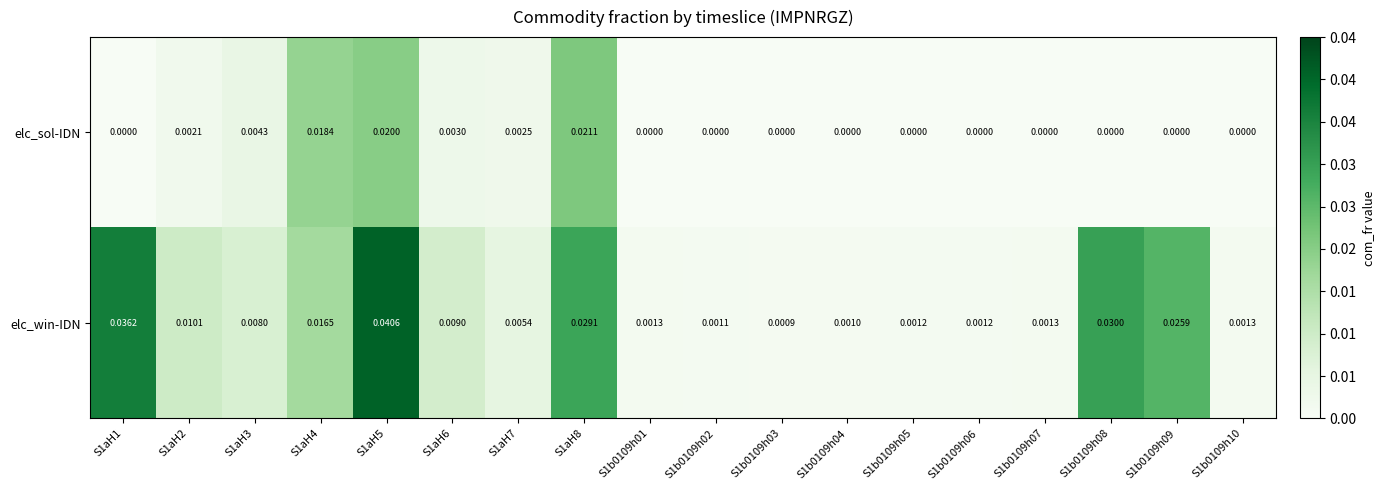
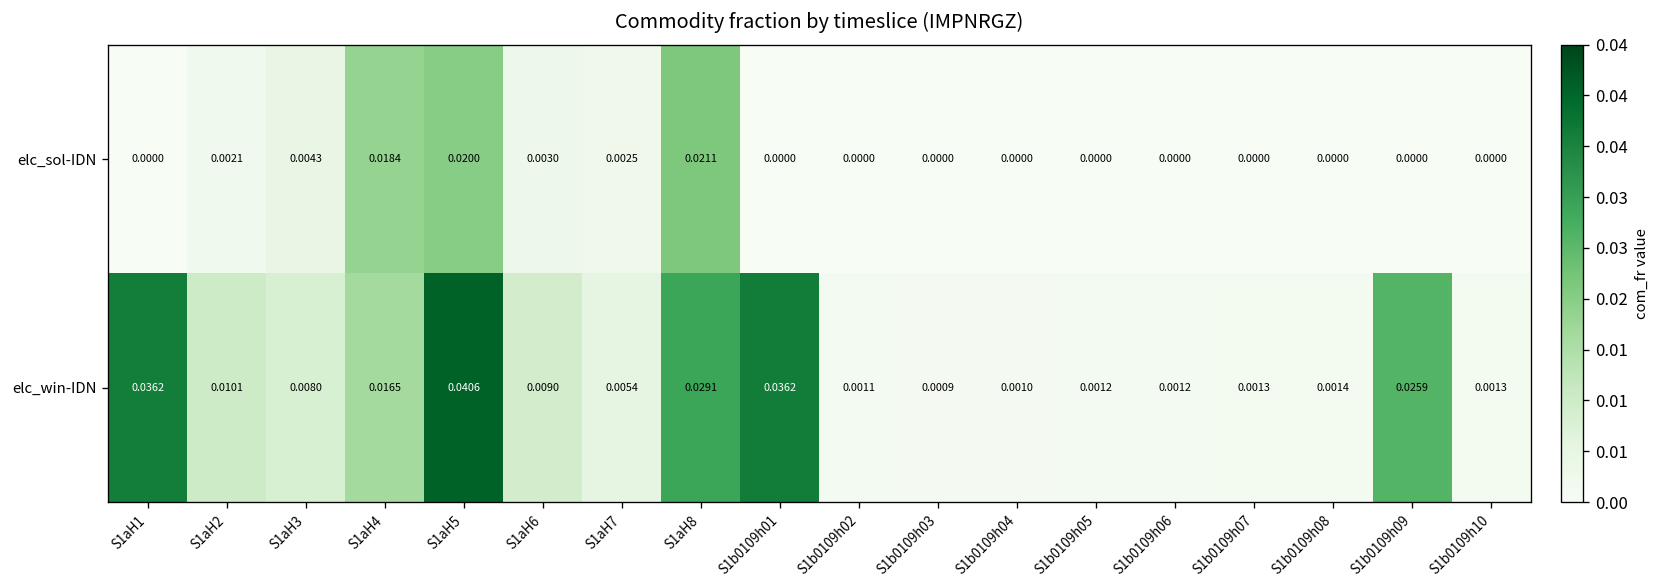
elc_win-IDN, S1b0109h01: 0.0013 -> 0.0362
elc_win-IDN, S1b0109h08: 0.0300 -> 0.0014
